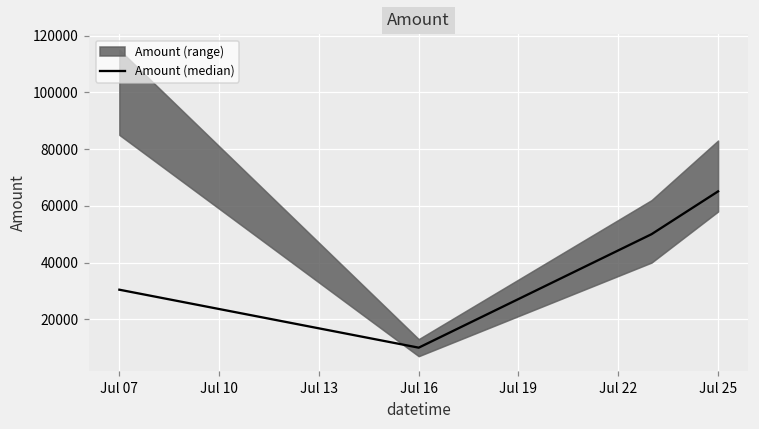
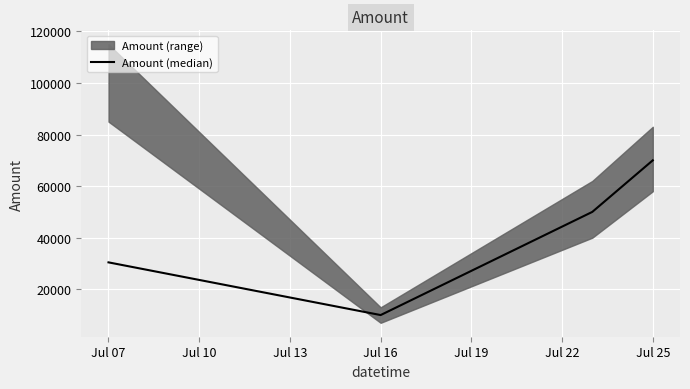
Amount (median), Jul 25: 65000 -> 70000
